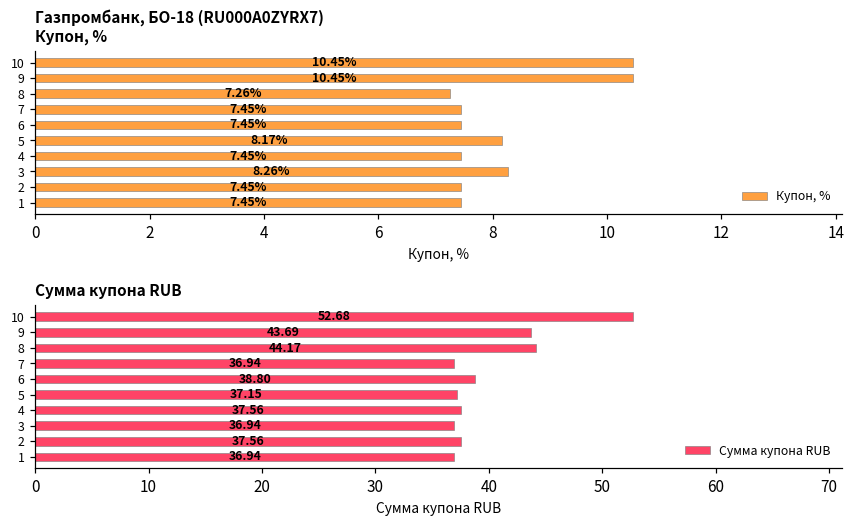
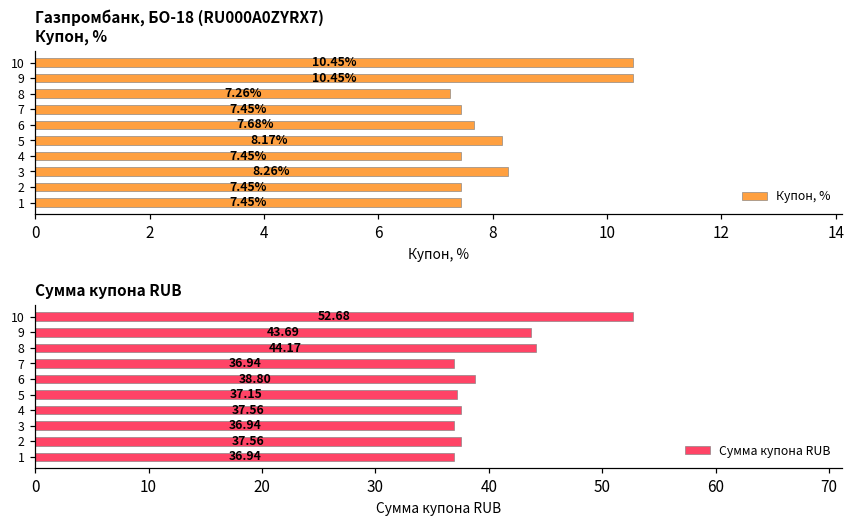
Газпромбанк, БО-18 (RU000A0ZYRX7) Купон, %, 6: 7.45% -> 7.68%
